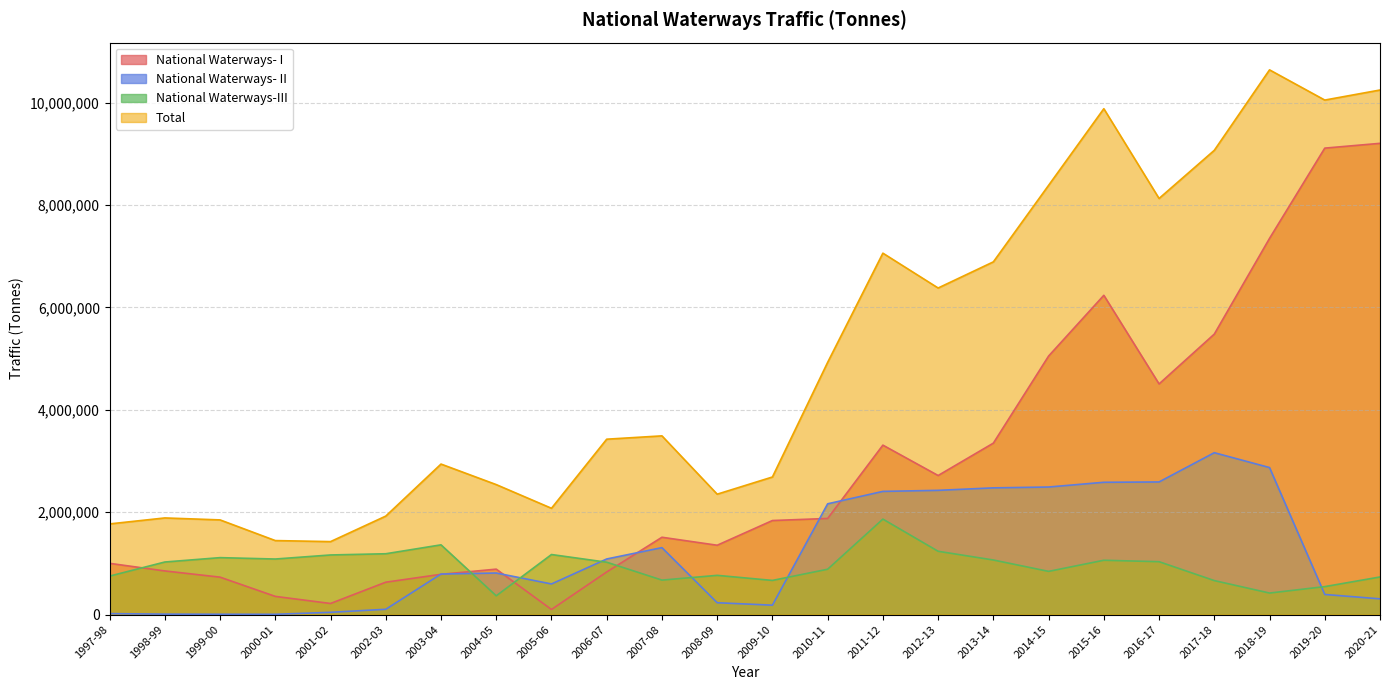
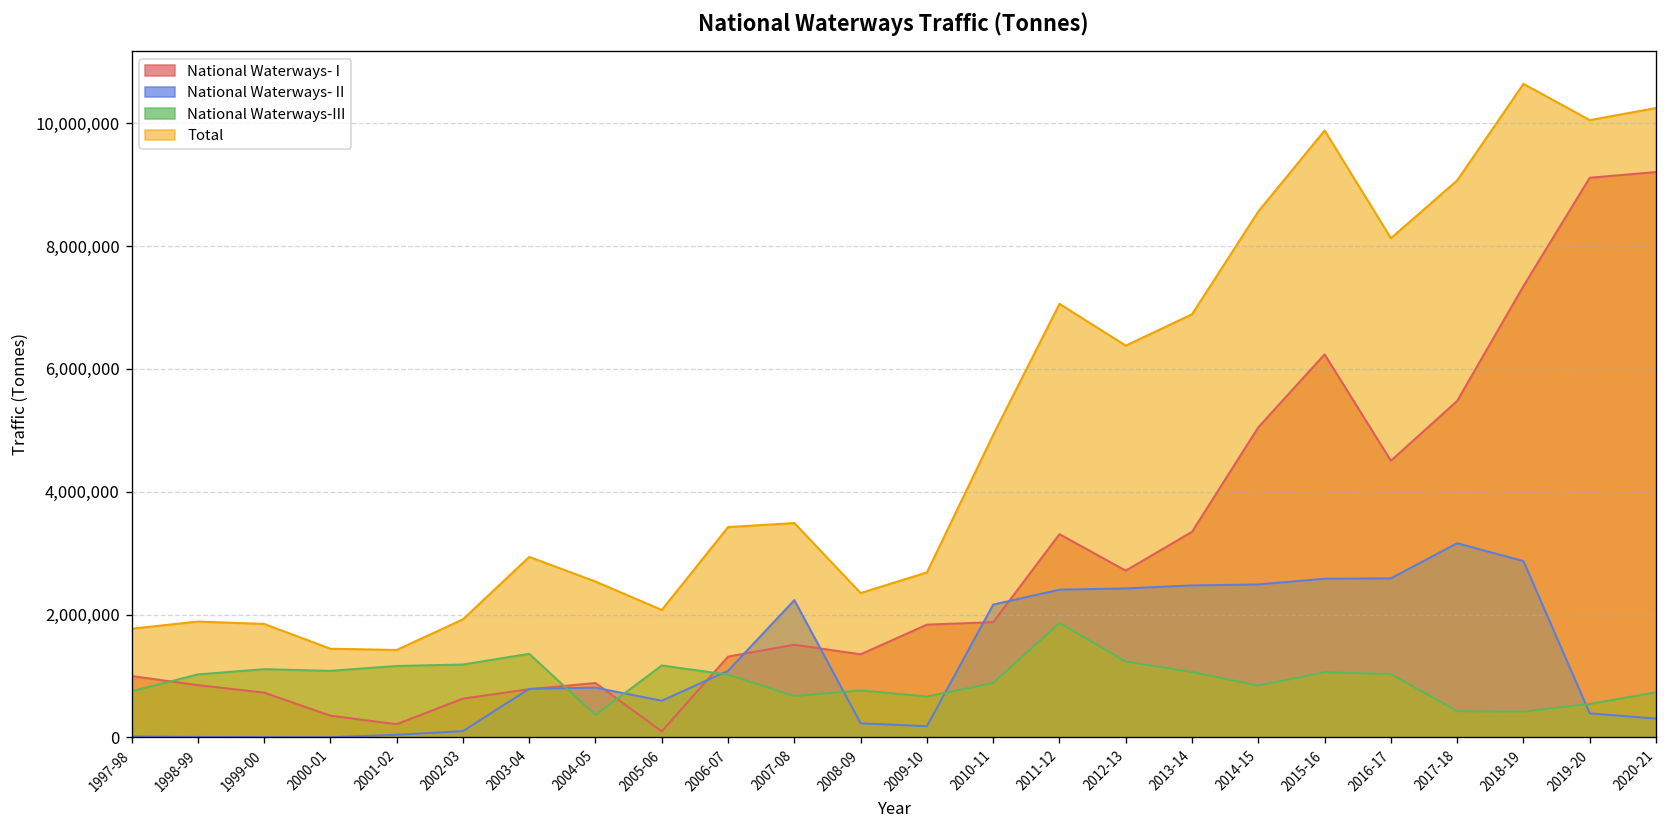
National Waterways- I, 2006-07: 800,000 -> 1,300,000
National Waterways- II, 2007-08: 1,300,000 -> 2,200,000
Total, 2014-15: 8,400,000 -> 8,600,000
National Waterways-III, 2017-18: 700,000 -> 400,000
